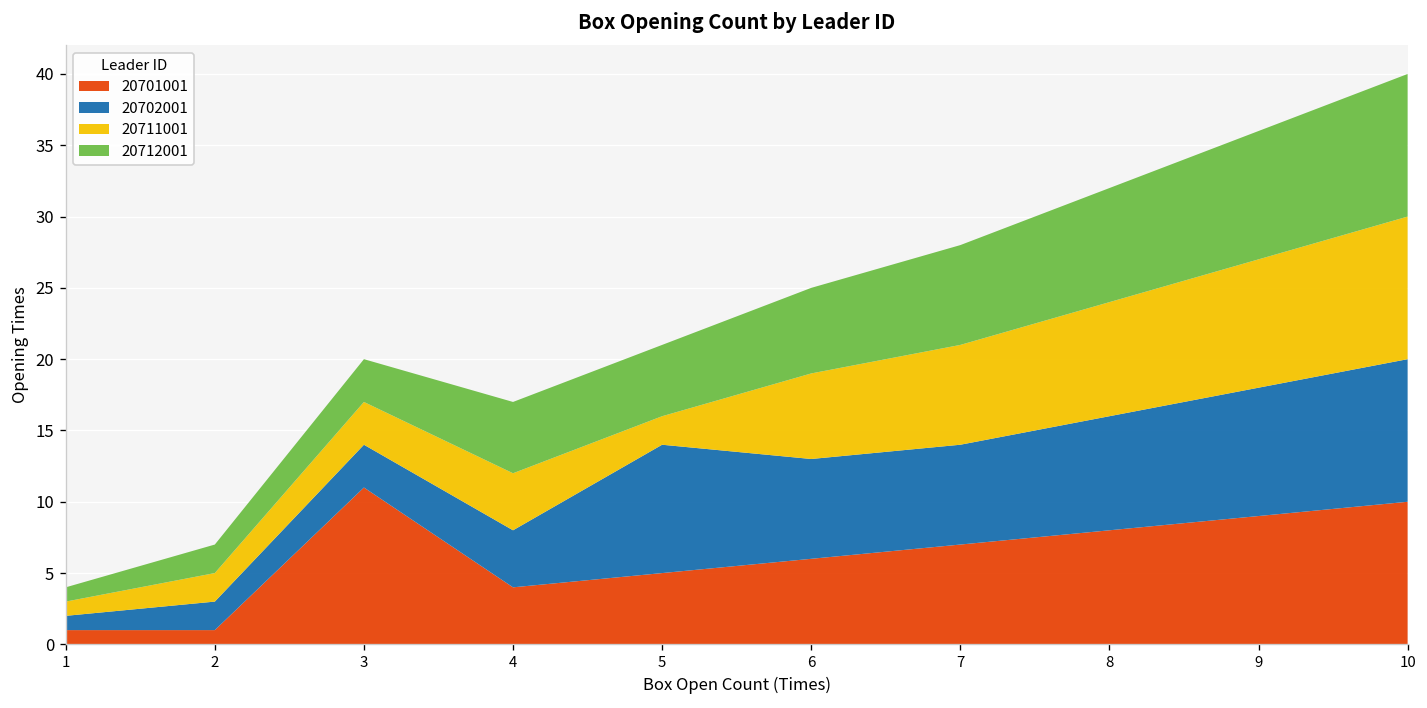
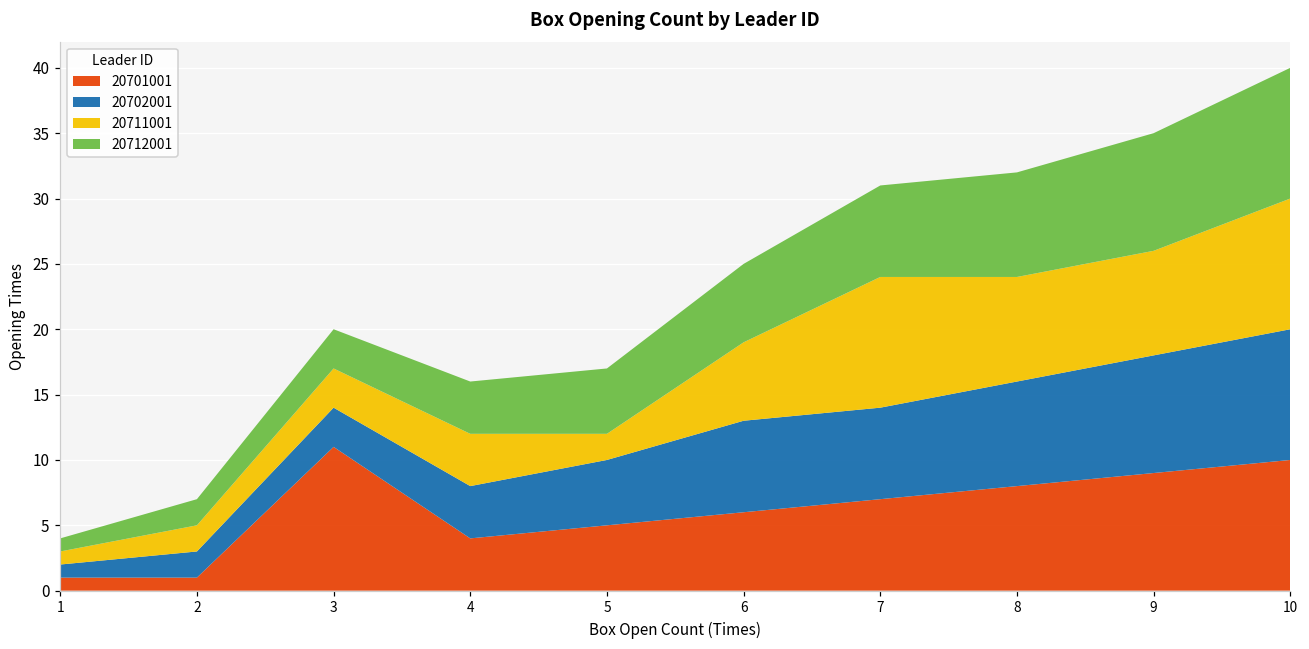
20712001, 4: 5 -> 4
20702001, 5: 9 -> 5
20711001, 7: 7 -> 10
20711001, 9: 9 -> 8
